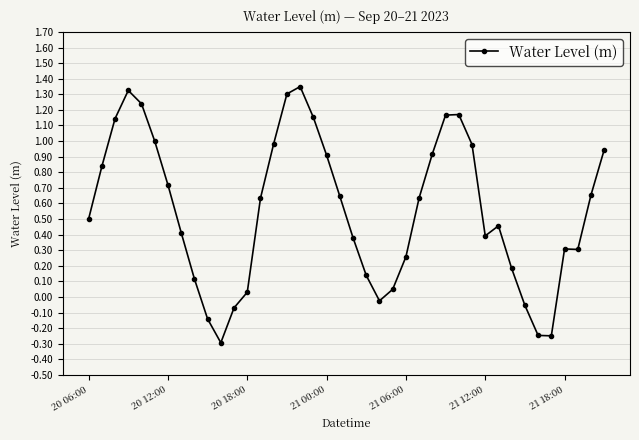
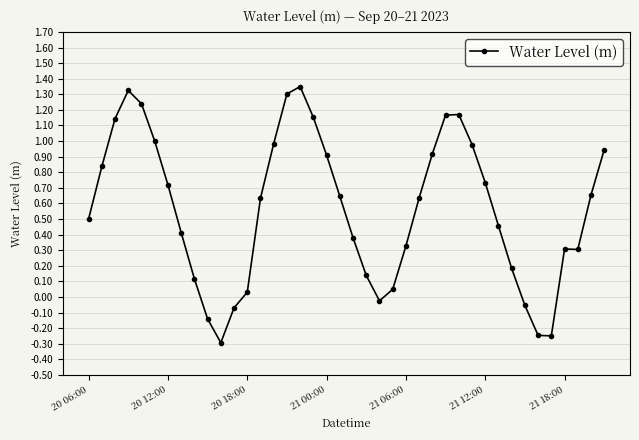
21 06:00: 0.26 -> 0.33
21 12:00: 0.39 -> 0.73
